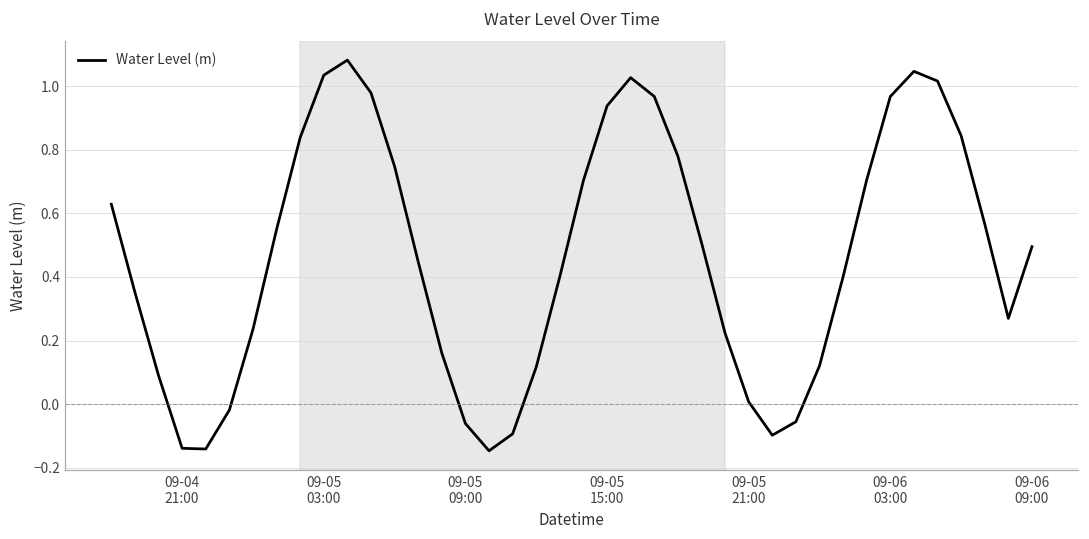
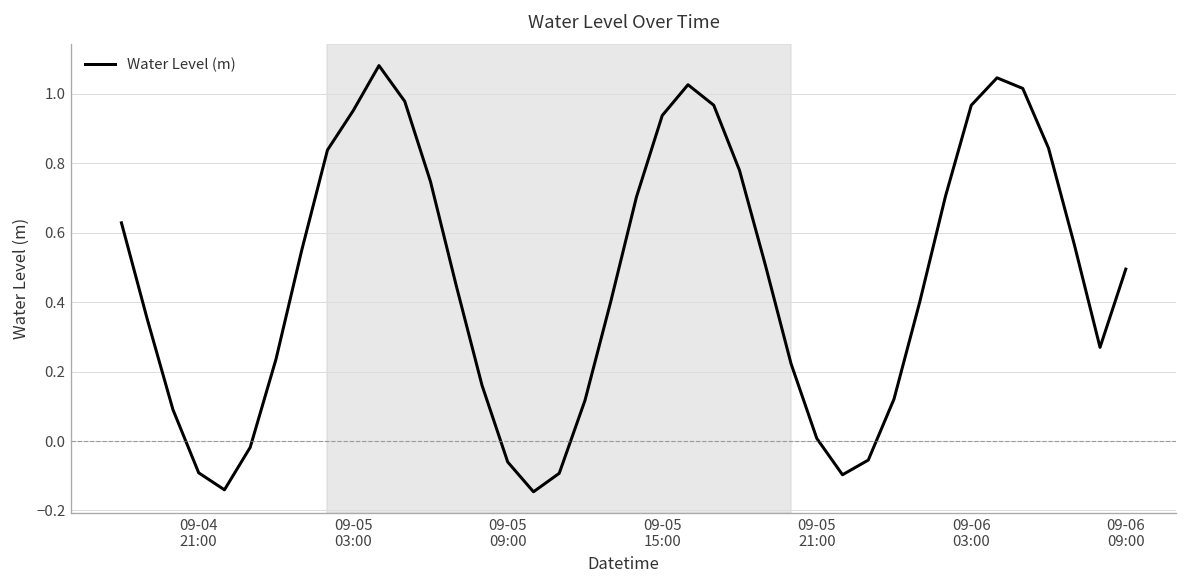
09-04 21:00: -0.14 -> -0.09
09-05 03:00: 1.03 -> 0.95
